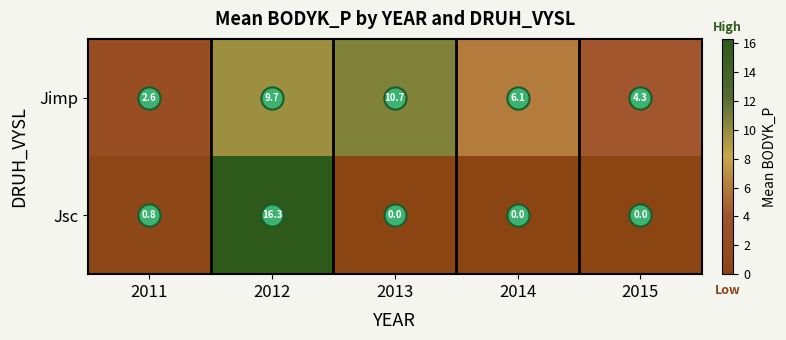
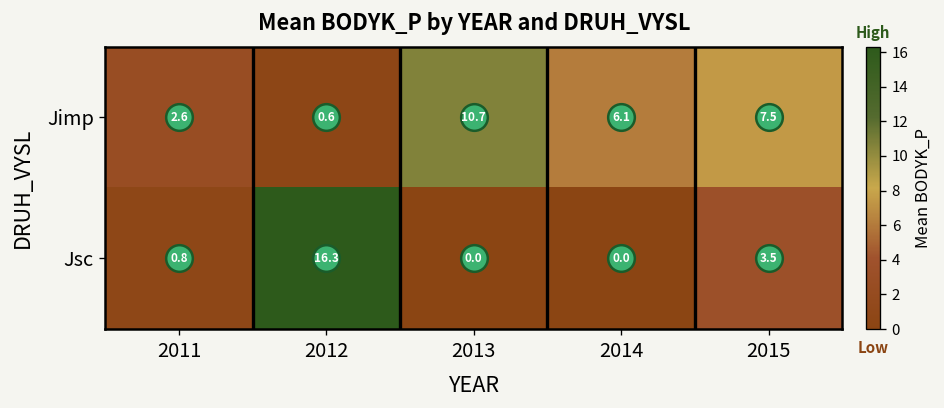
Jimp, 2012: 9.7 -> 0.6
Jimp, 2015: 4.3 -> 7.5
Jsc, 2015: 0.0 -> 3.5
